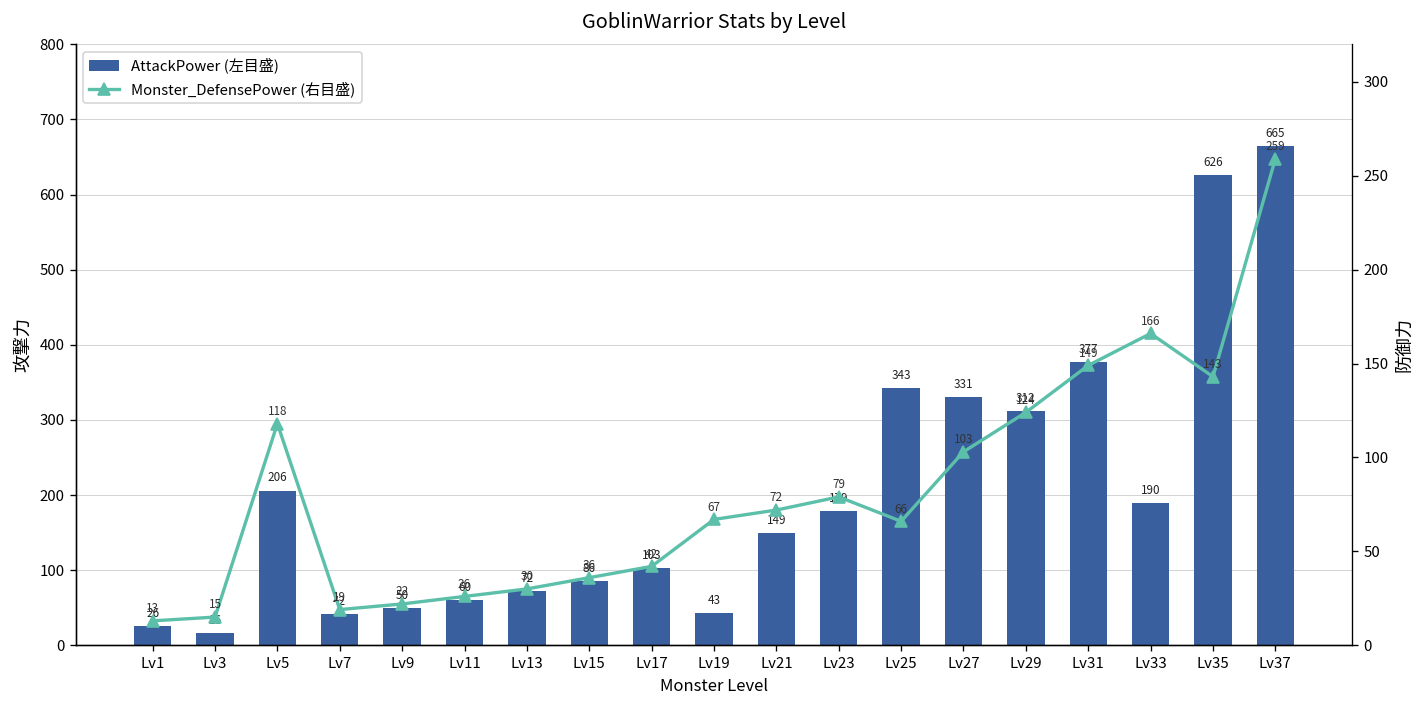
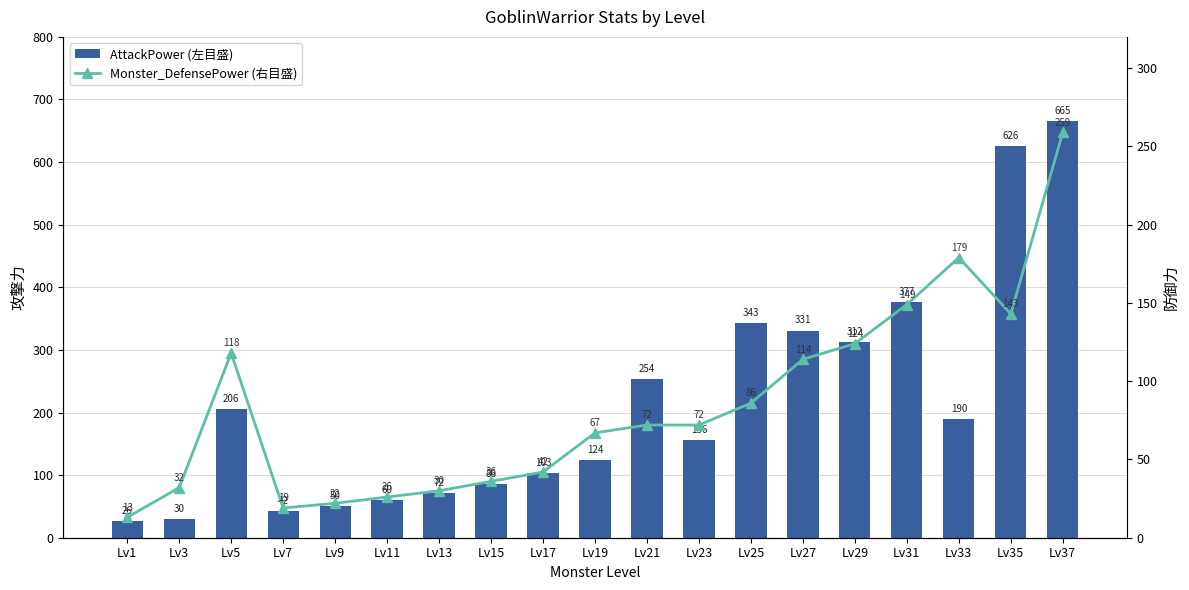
AttackPower (左目盛), Lv3: 16 -> 30
AttackPower (左目盛), Lv19: 43 -> 124
AttackPower (左目盛), Lv21: 149 -> 254
AttackPower (左目盛), Lv23: 179 -> 156
Monster_DefensePower (右目盛), Lv3: 15 -> 32
Monster_DefensePower (右目盛), Lv23: 79 -> 72
Monster_DefensePower (右目盛), Lv25: 66 -> 86
Monster_DefensePower (右目盛), Lv27: 103 -> 114
Monster_DefensePower (右目盛), Lv33: 166 -> 179
